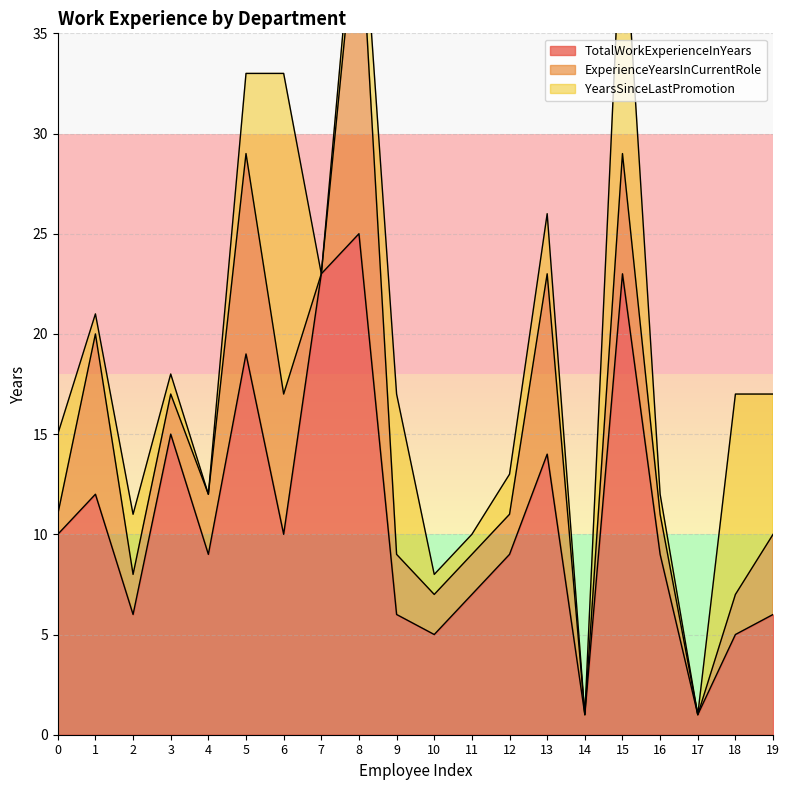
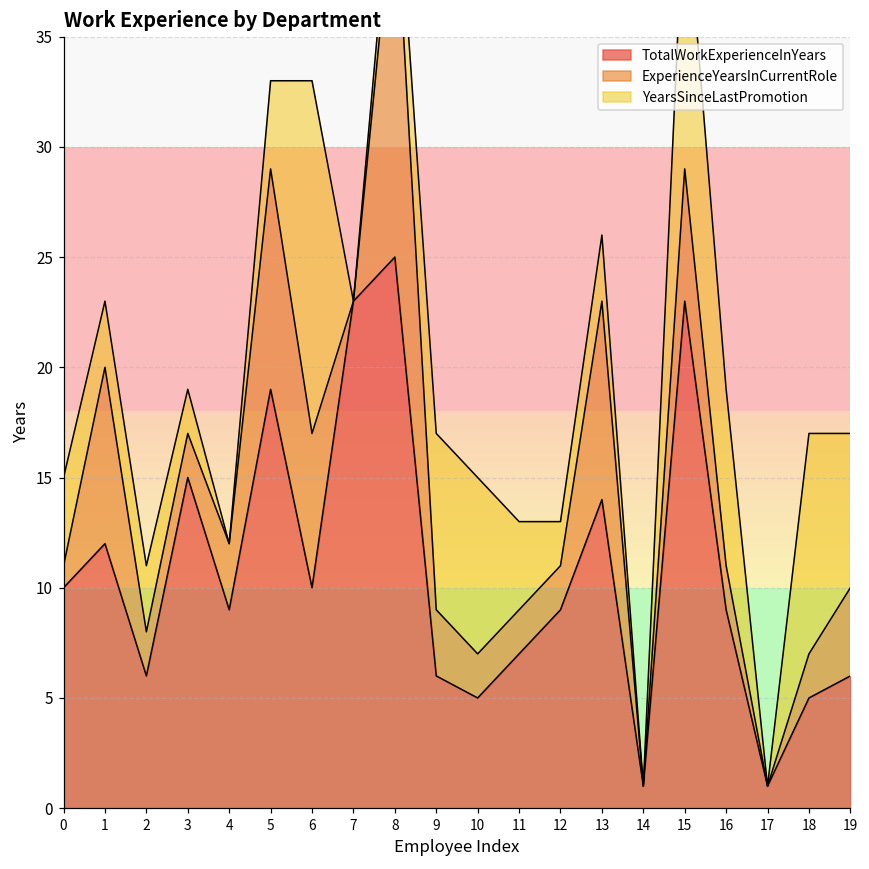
YearsSinceLastPromotion, 1: 1 -> 3
YearsSinceLastPromotion, 3: 1 -> 2
YearsSinceLastPromotion, 10: 1 -> 8
YearsSinceLastPromotion, 11: 1 -> 4
YearsSinceLastPromotion, 16: 1 -> 8
